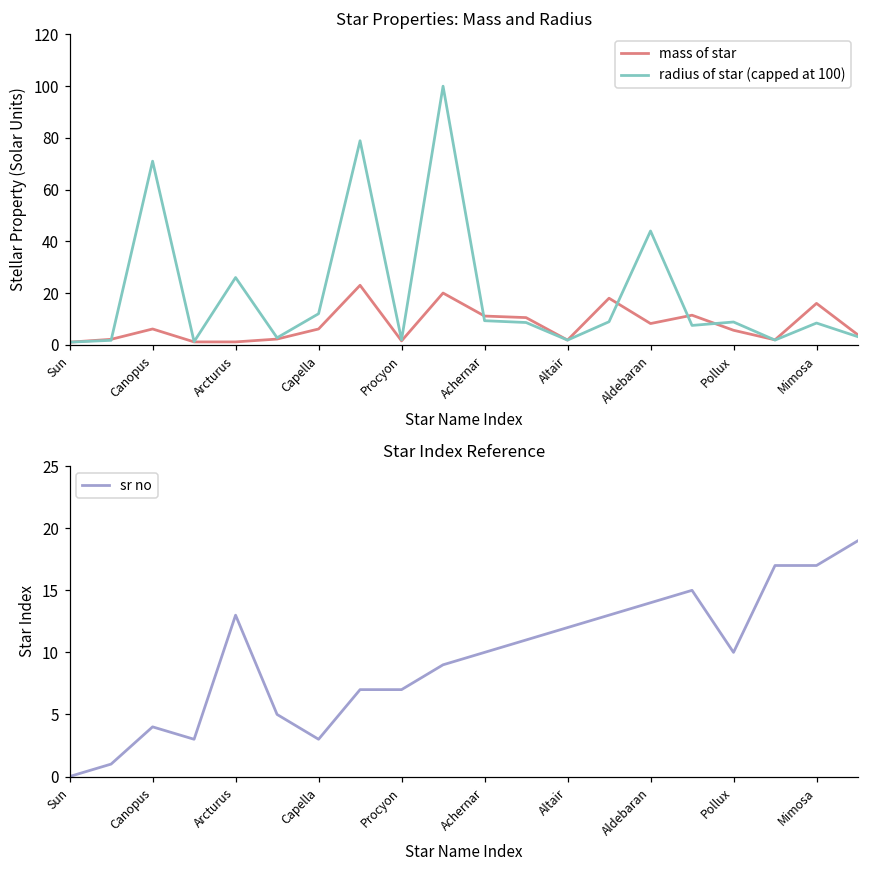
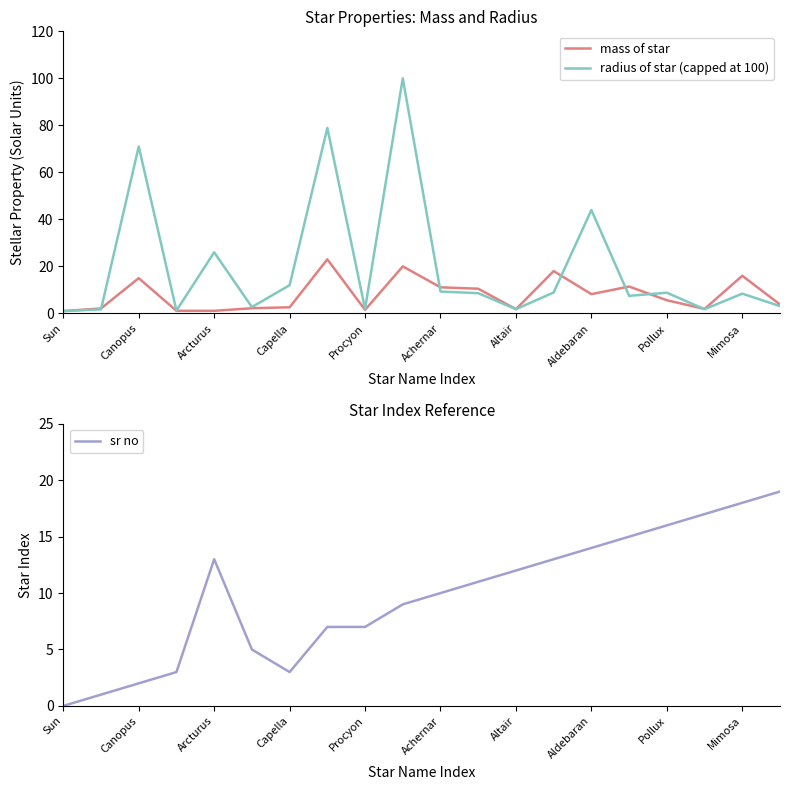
Star Properties: Mass and Radius, mass of star, Canopus: 6 -> 15
Star Properties: Mass and Radius, mass of star, Capella: 6 -> 3
Star Index Reference, Canopus: 4 -> 2
Star Index Reference, Pollux: 10 -> 16
Star Index Reference, Mimosa: 17 -> 18
